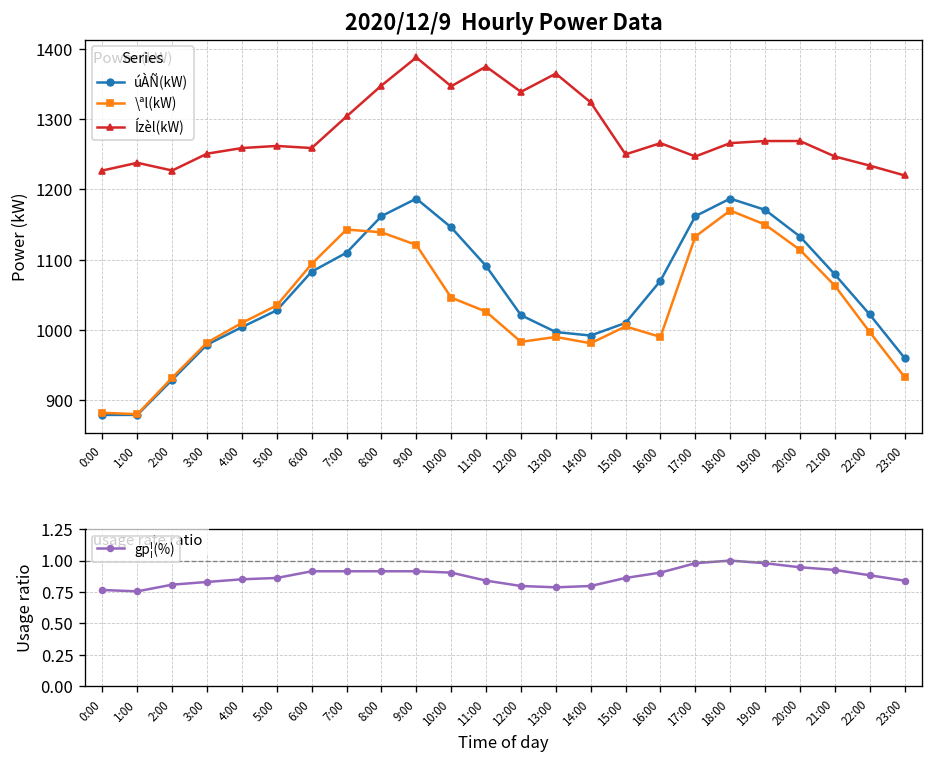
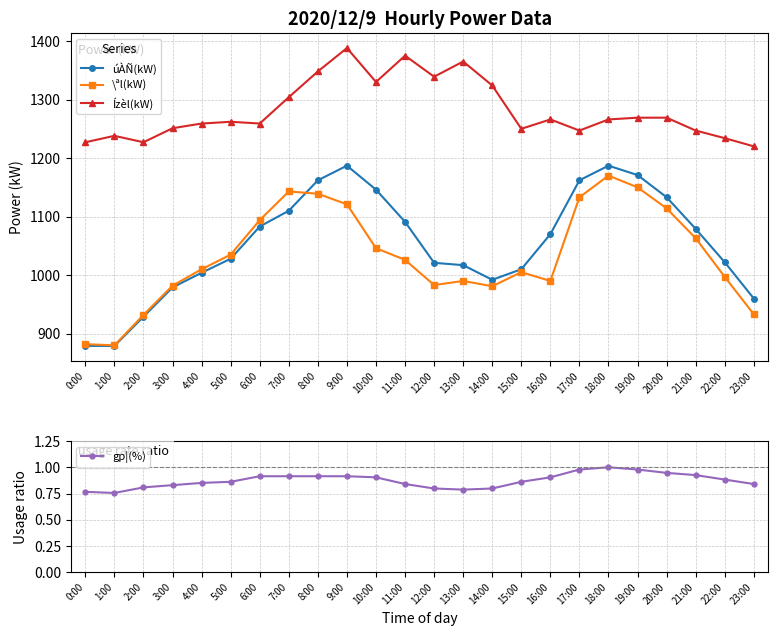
2020/12/9 Hourly Power Data, Ízèl(kW), 10:00: 1350 -> 1330
2020/12/9 Hourly Power Data, úÀÑ(kW), 13:00: 1000 -> 1020
